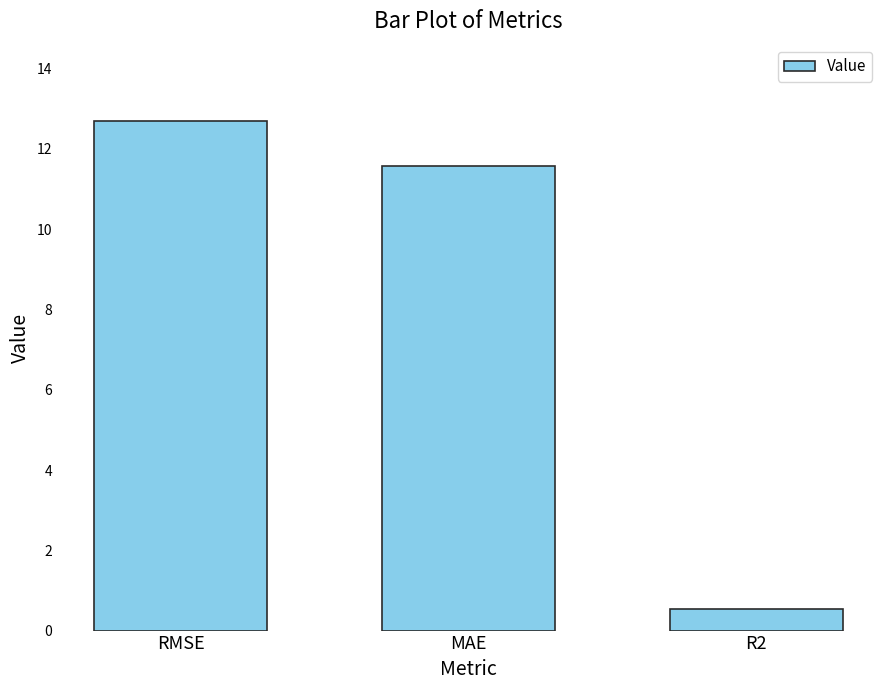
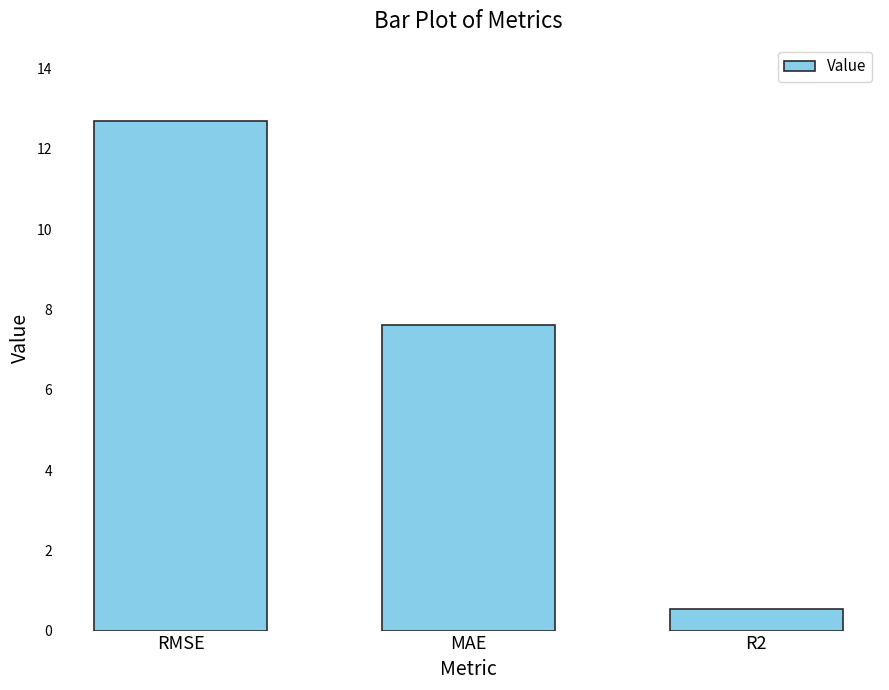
MAE: 11.6 -> 7.6
